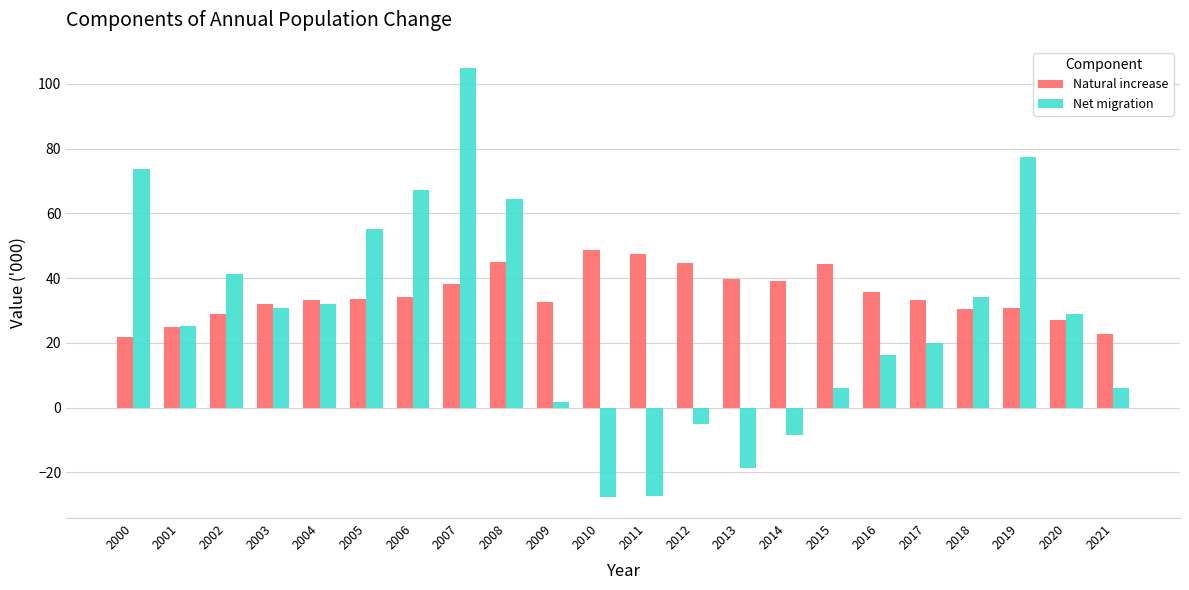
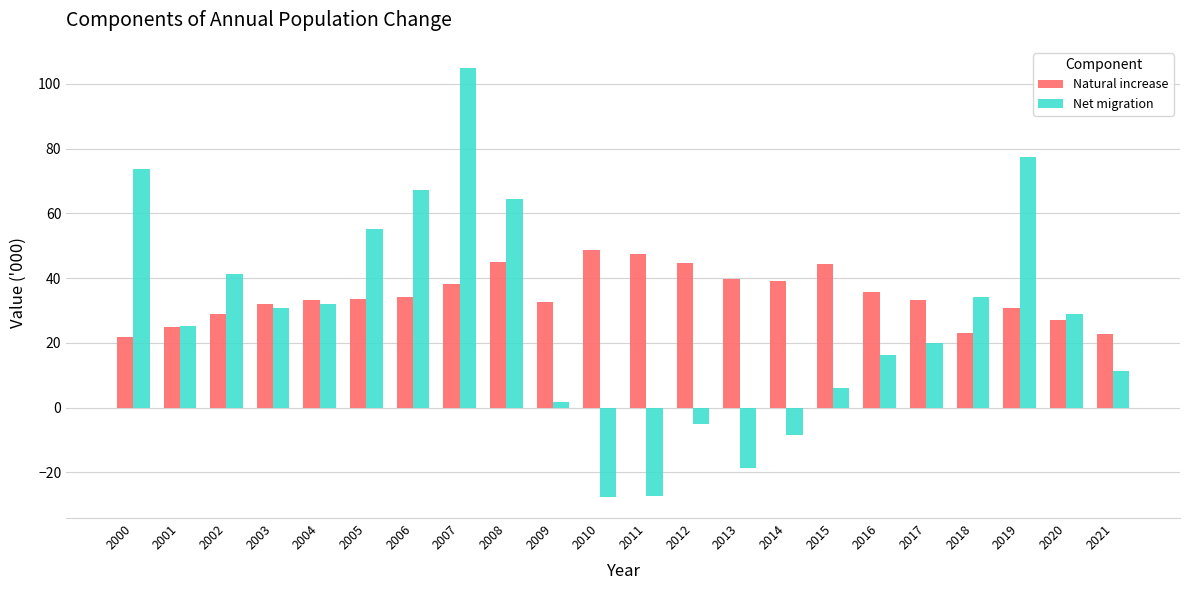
Natural increase, 2018: 31 -> 23
Net migration, 2021: 6 -> 11
